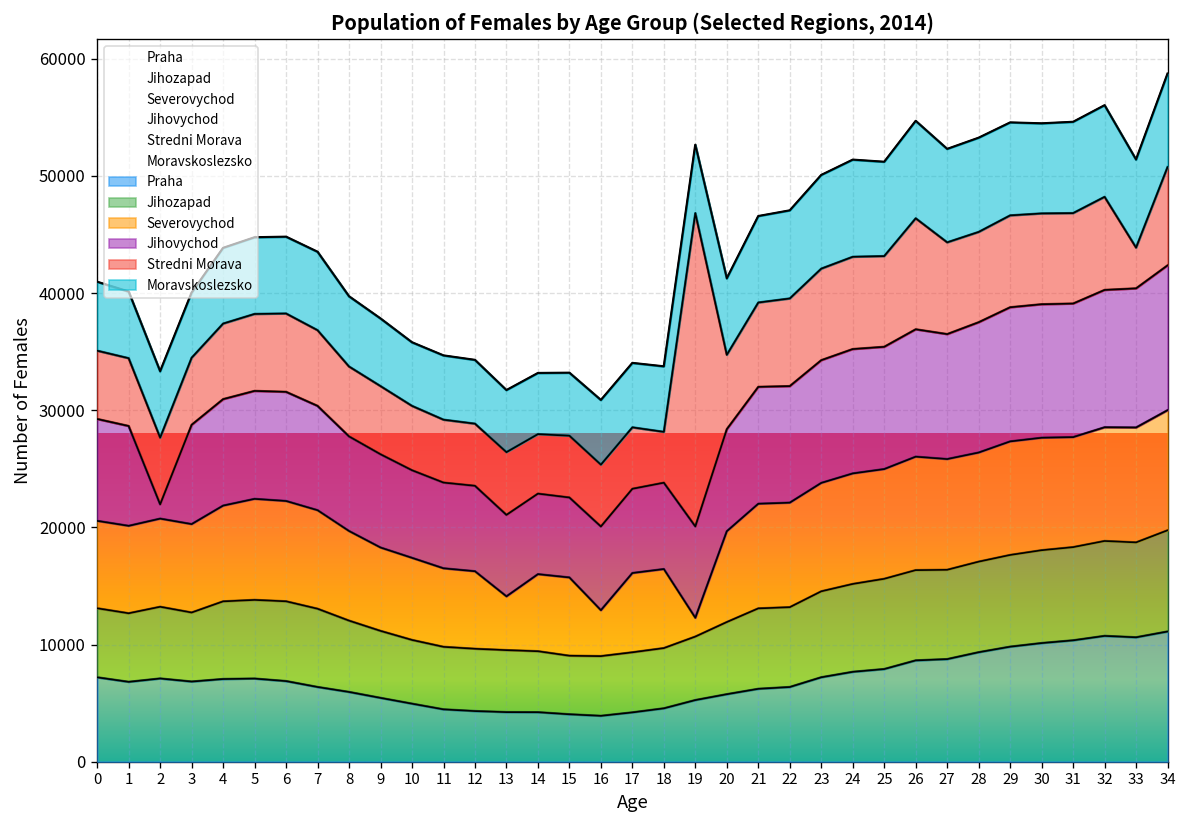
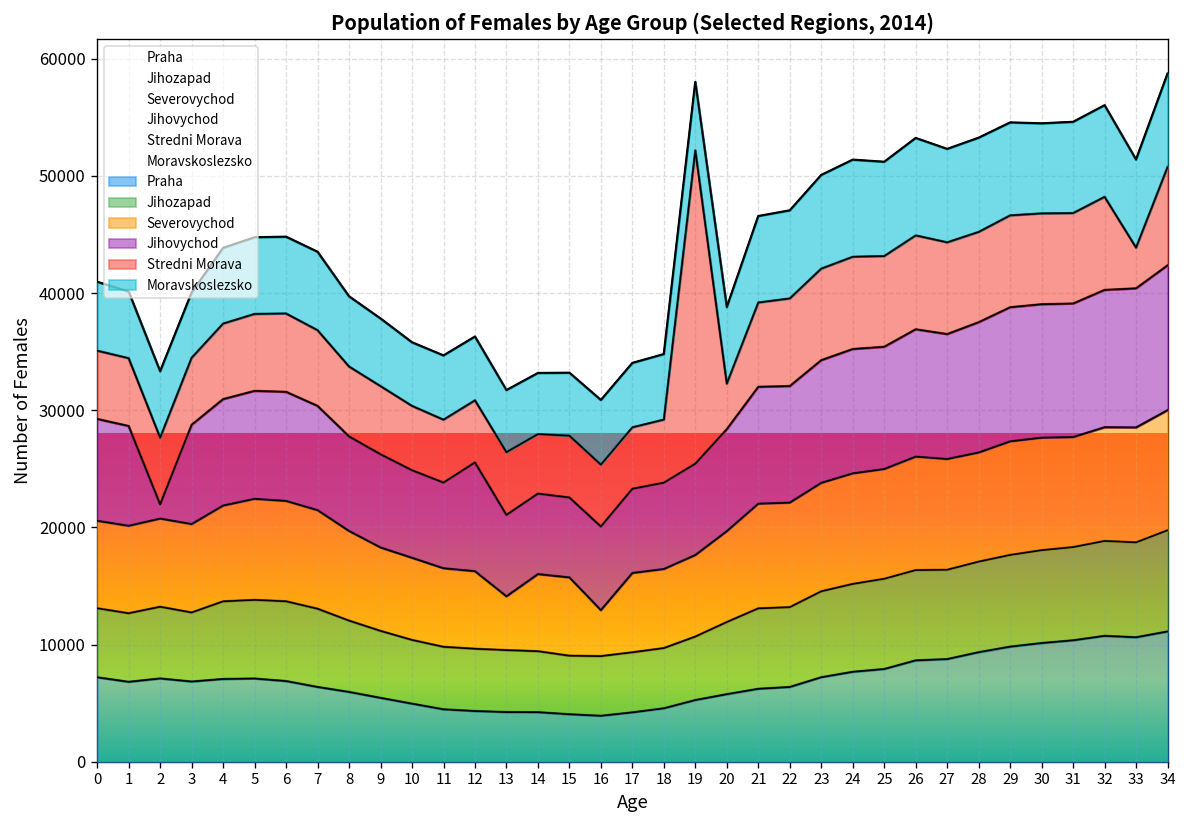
Jihovychod, 12: 7000 -> 9000
Stredni Morava, 18: 4000 -> 5000
Severovychod, 19: 2000 -> 7000
Stredni Morava, 20: 6000 -> 4000
Stredni Morava, 26: 9000 -> 8000
